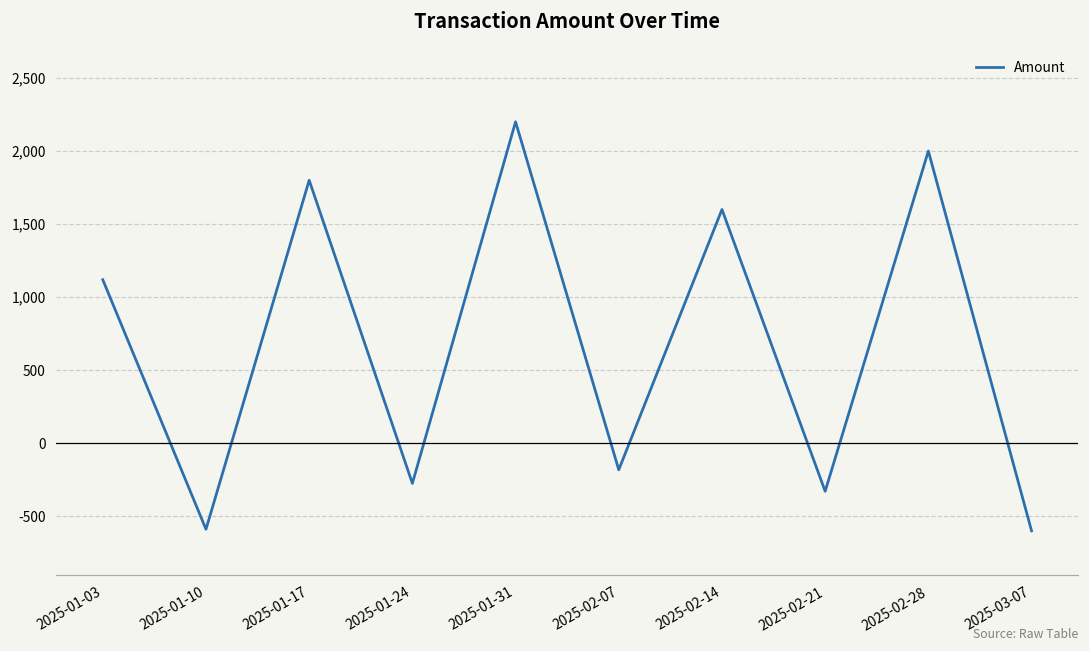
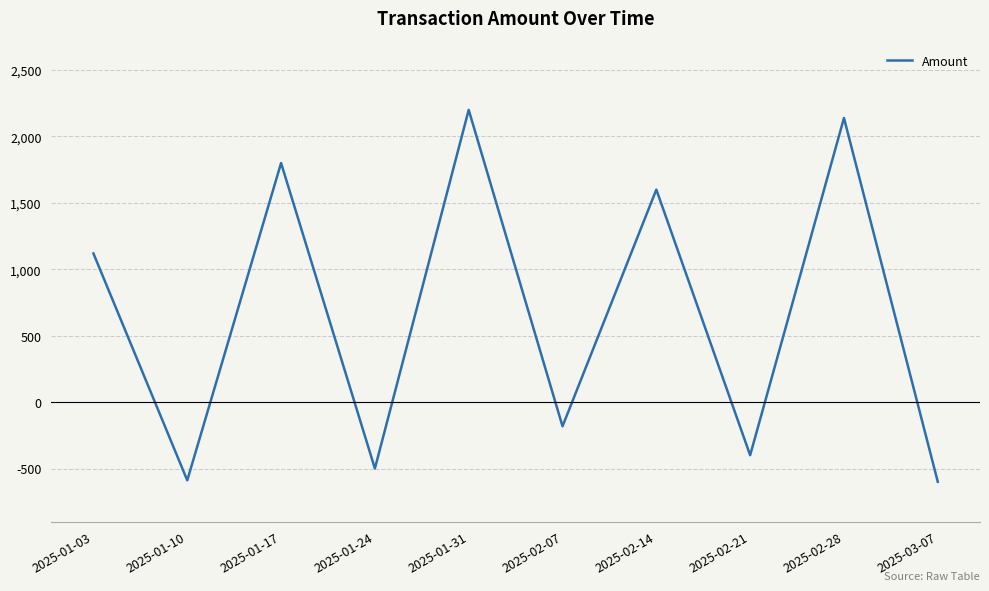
2025-01-24: -280 -> -500
2025-02-21: -330 -> -400
2025-02-28: 2,000 -> 2,140
